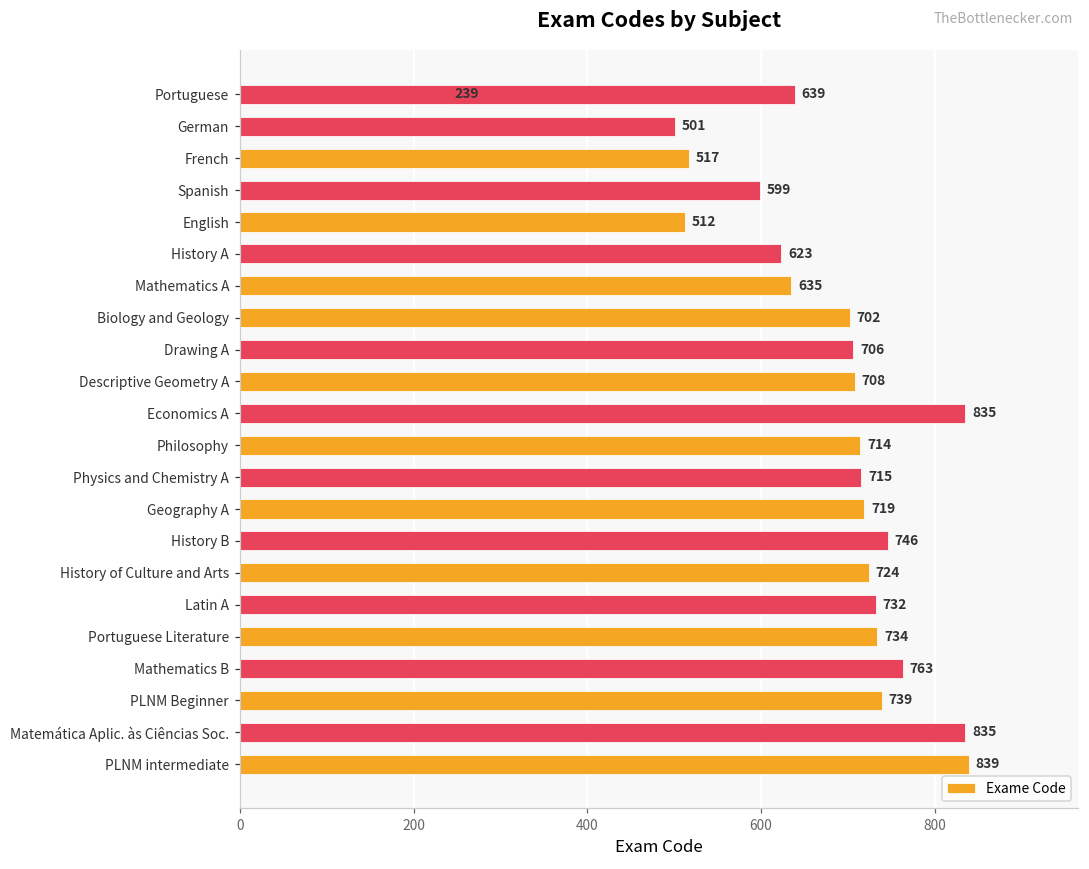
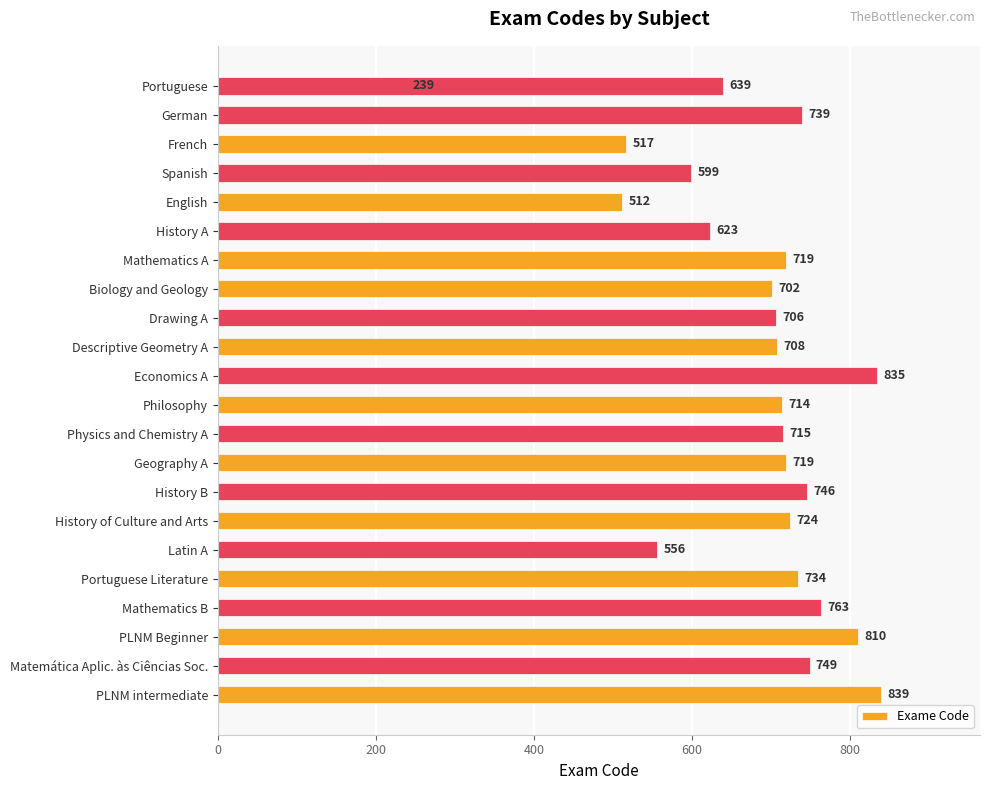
German: 501 -> 739
Mathematics A: 635 -> 719
Latin A: 732 -> 556
PLNM Beginner: 739 -> 810
Matemática Aplic. às Ciências Soc.: 835 -> 749
